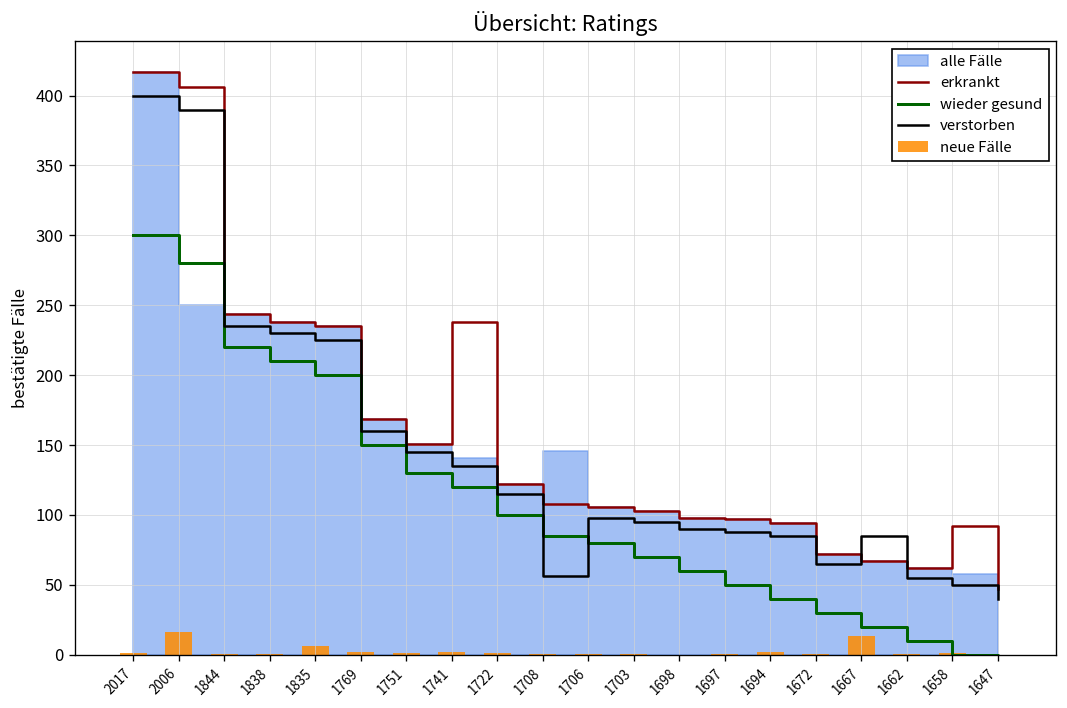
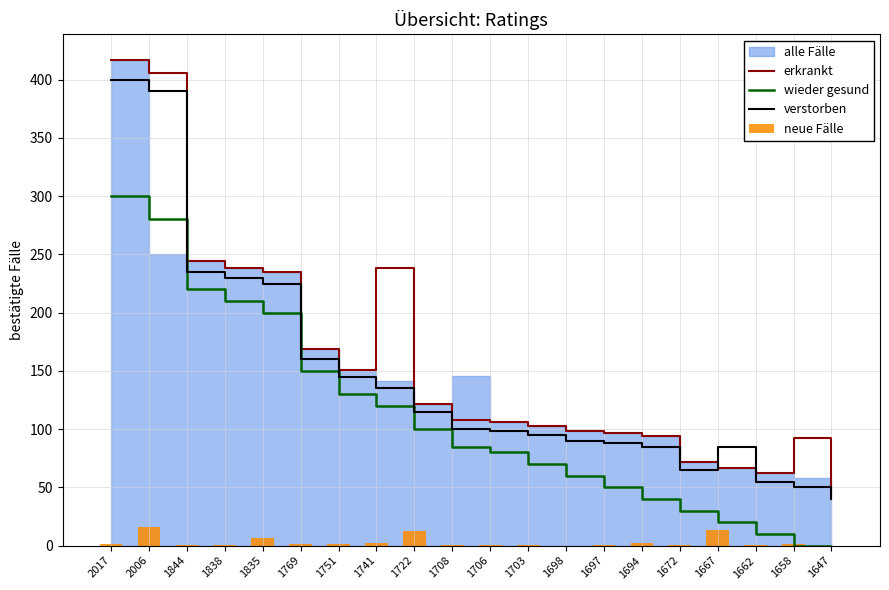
neue Fälle, 1722: 1 -> 13
verstorben, 1708: 56 -> 100
